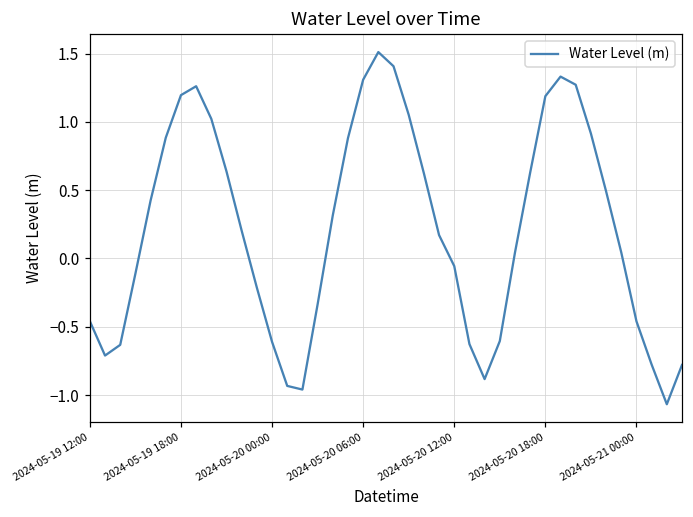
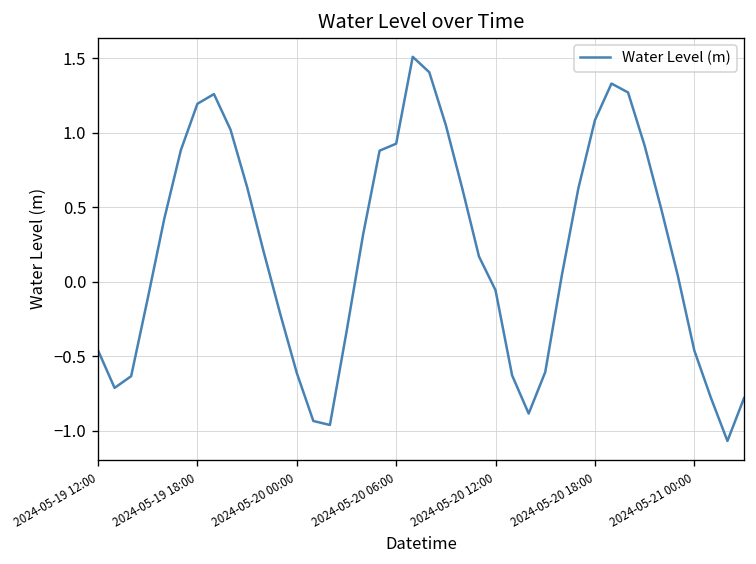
2024-05-20 06:00: 1.31 -> 0.93
2024-05-20 18:00: 1.19 -> 1.09
